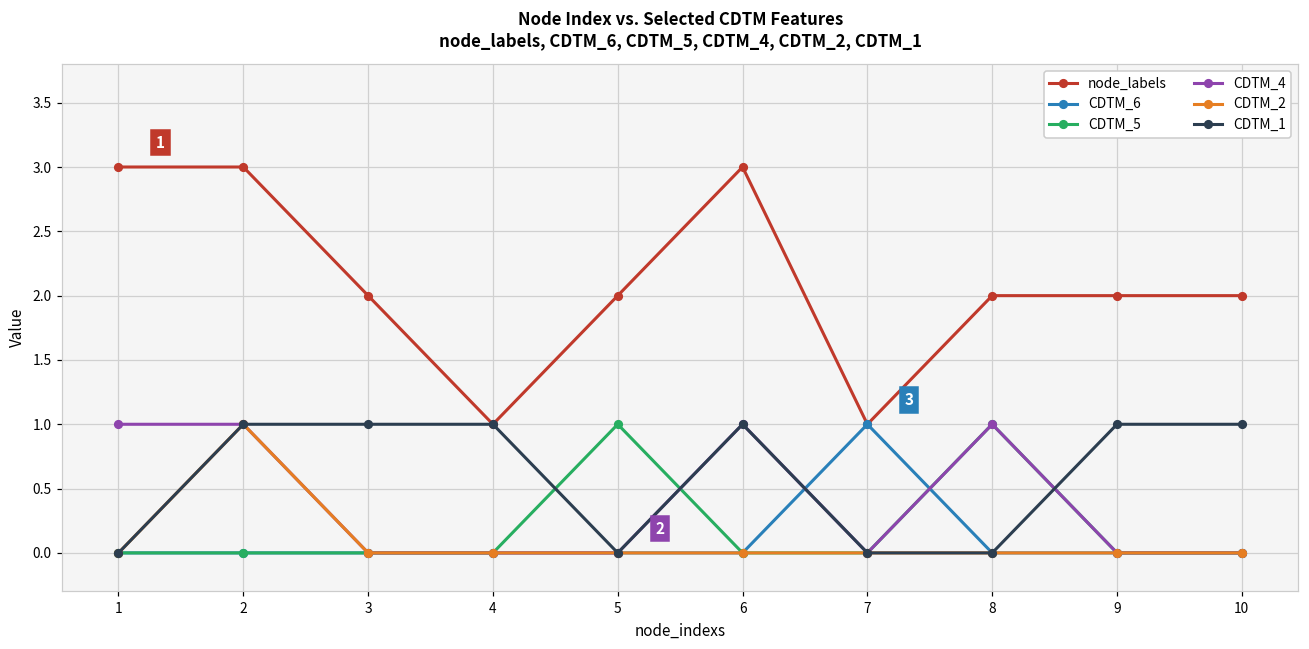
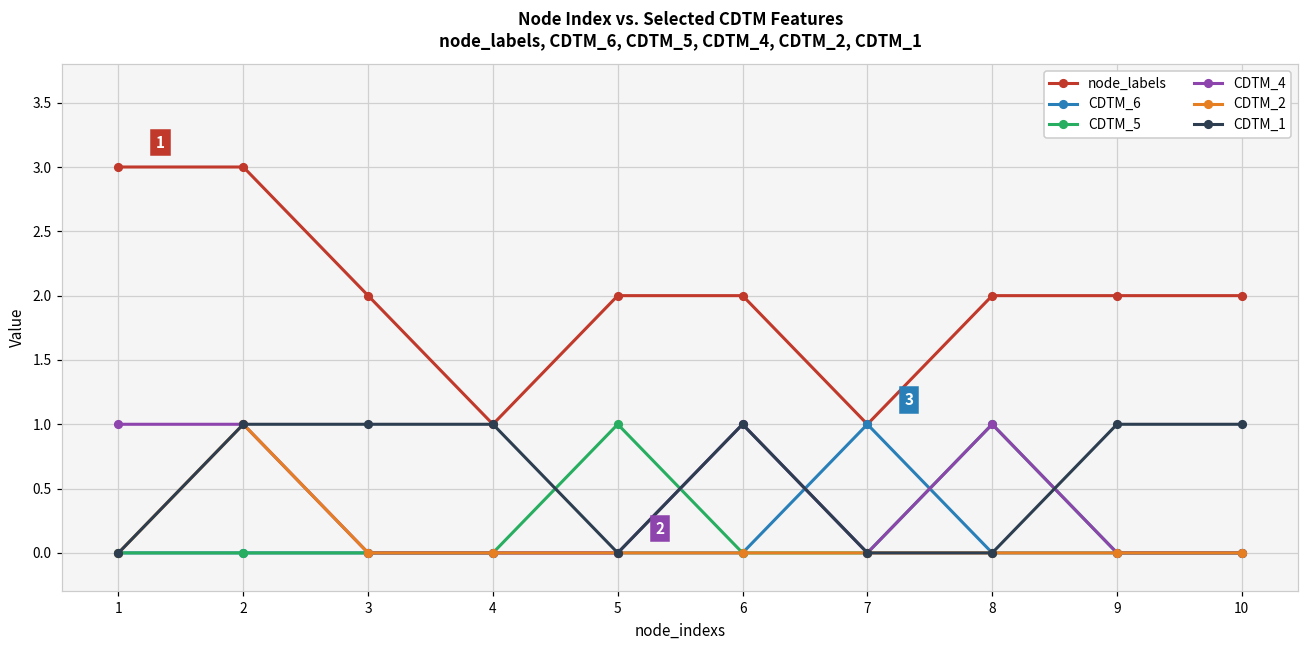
node_labels, 6: 3 -> 2
